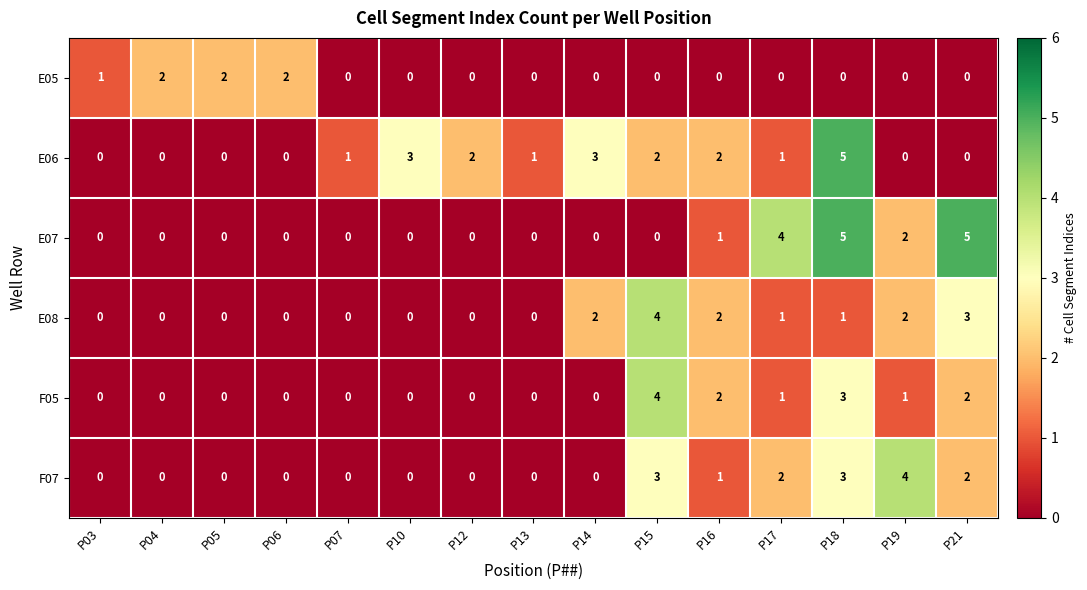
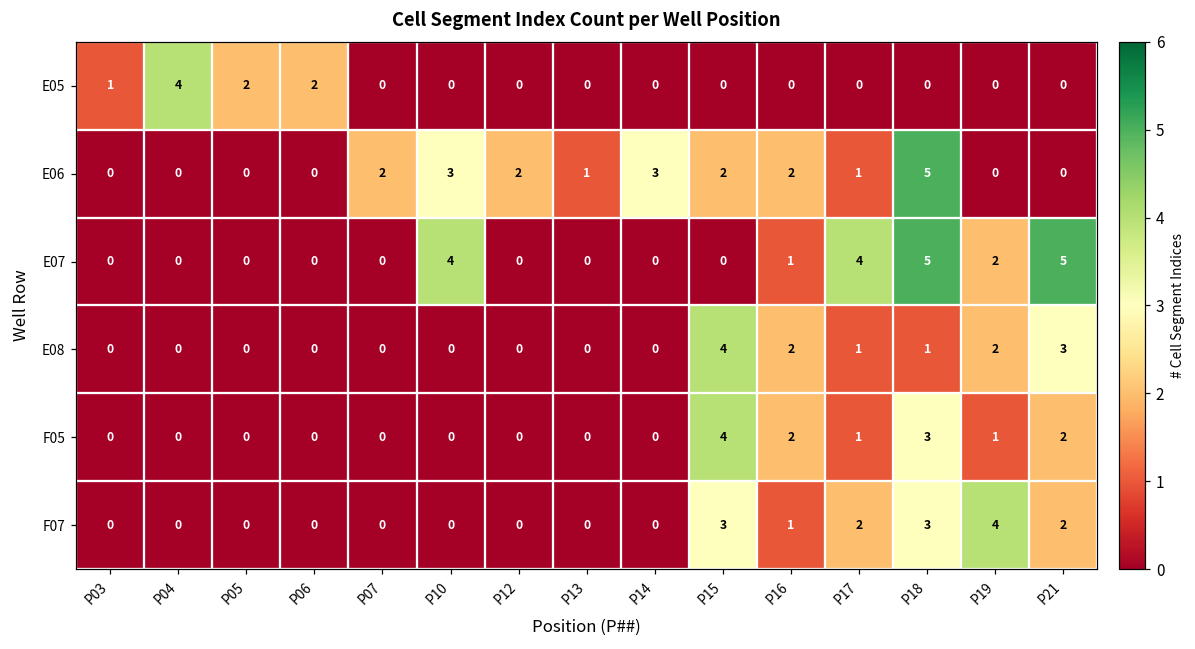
E05, P04: 2 -> 4
E06, P07: 1 -> 2
E07, P10: 0 -> 4
E08, P14: 2 -> 0
